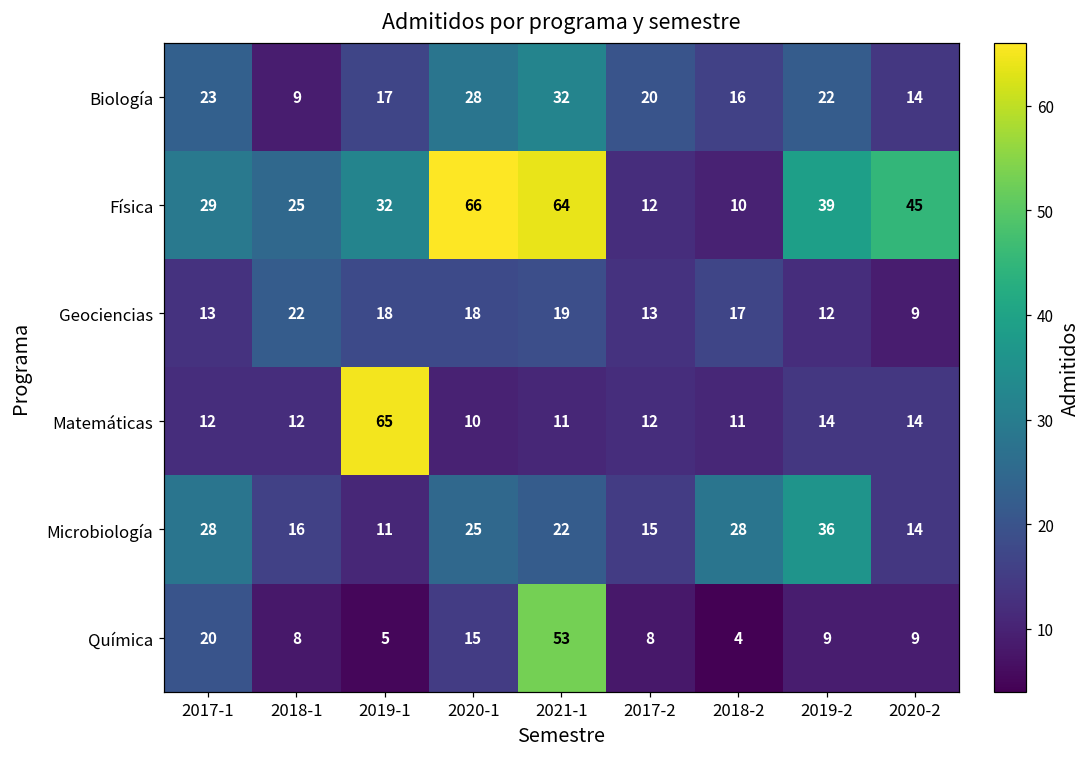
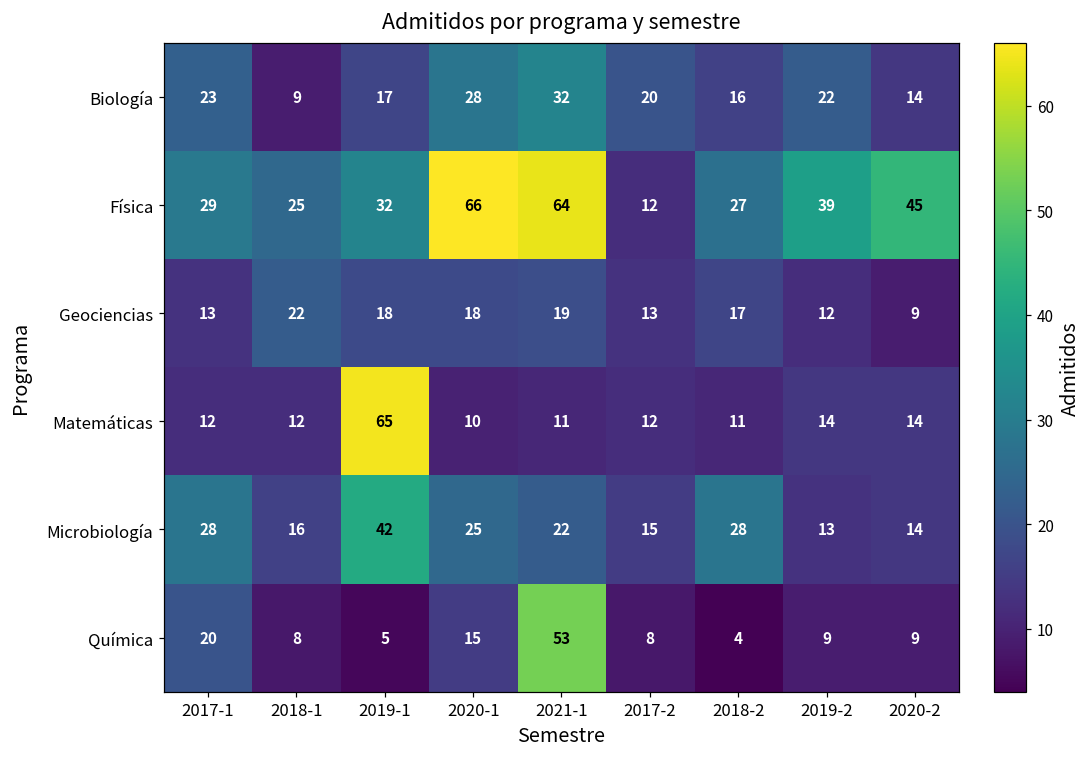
Física, 2018-2: 10 -> 27
Microbiología, 2019-1: 11 -> 42
Microbiología, 2019-2: 36 -> 13
